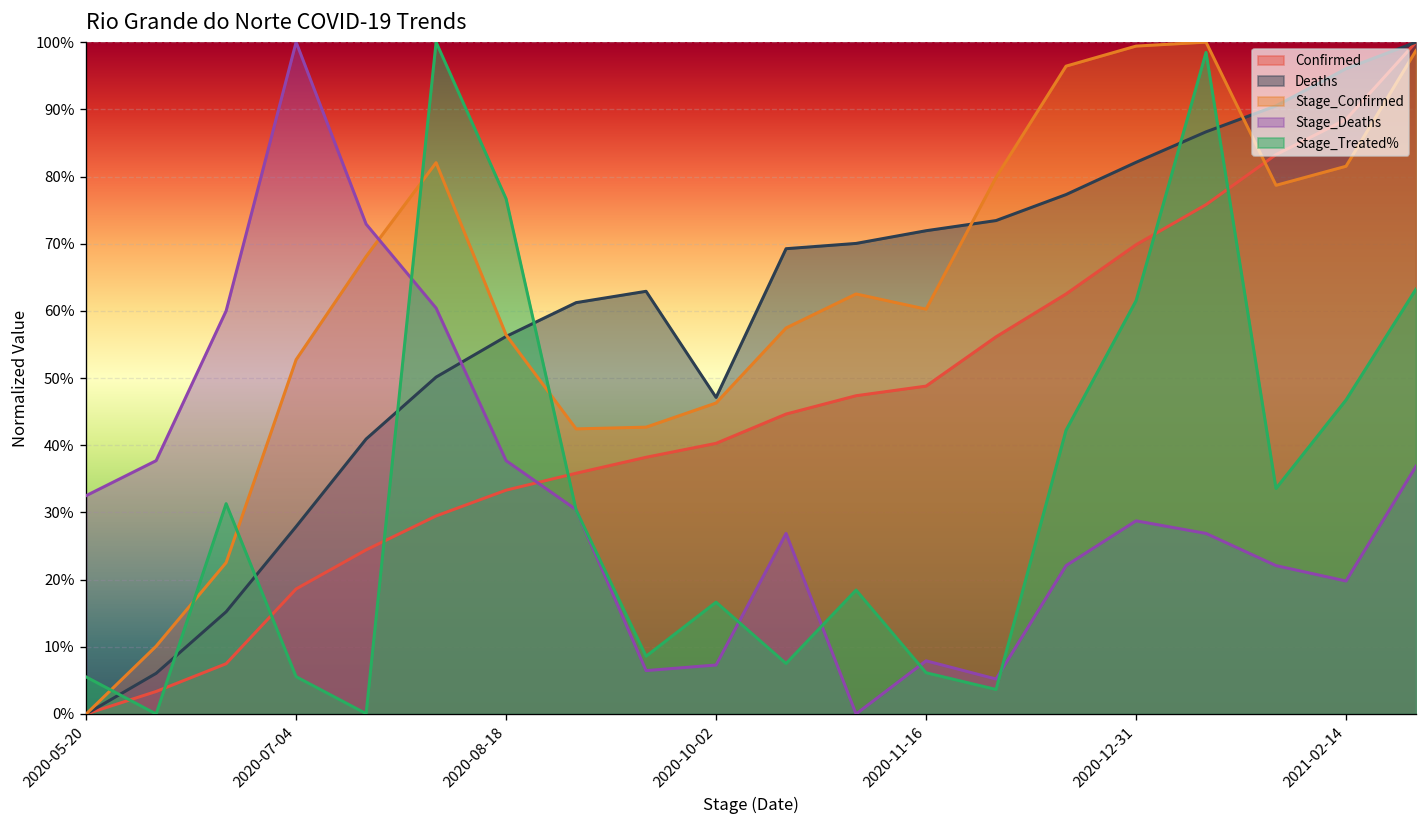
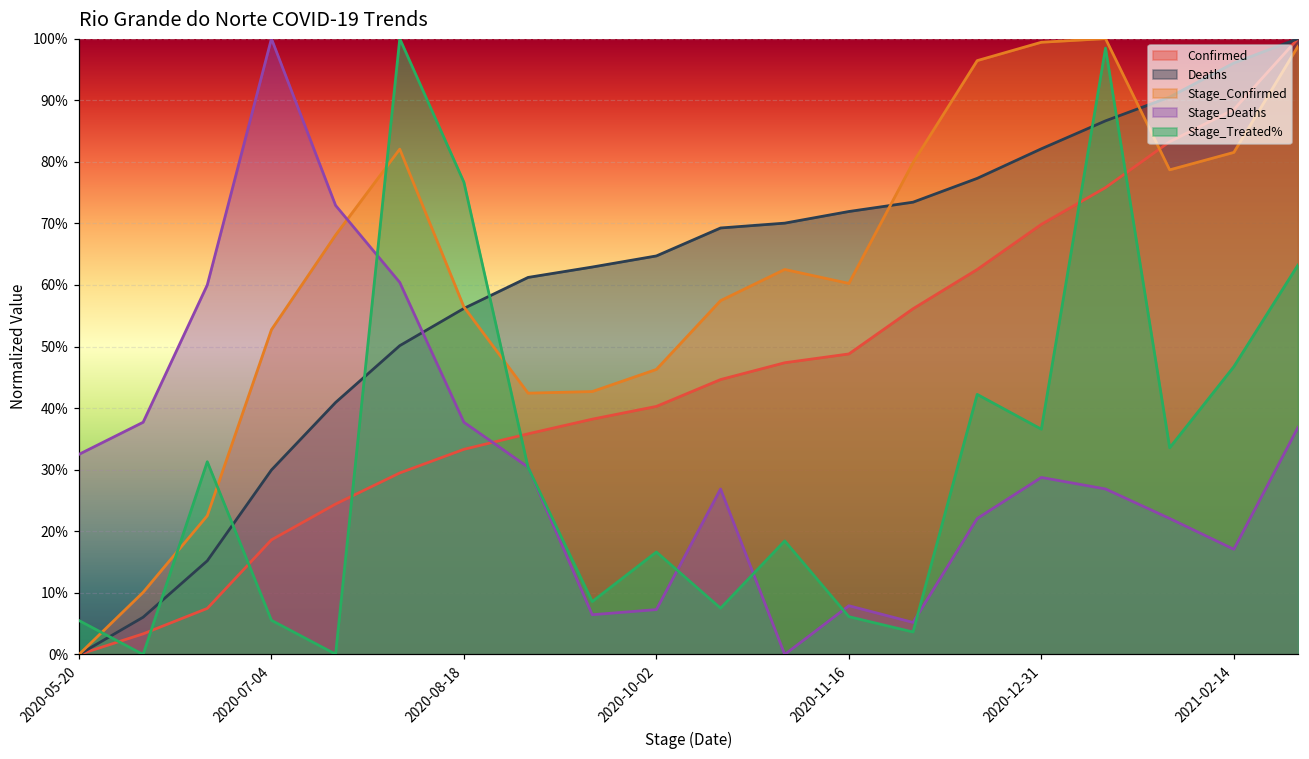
Deaths, 2020-07-04: 28% -> 30%
Deaths, 2020-10-02: 47% -> 65%
Stage_Treated%, 2020-12-31: 62% -> 37%
Stage_Deaths, 2021-02-14: 20% -> 17%
